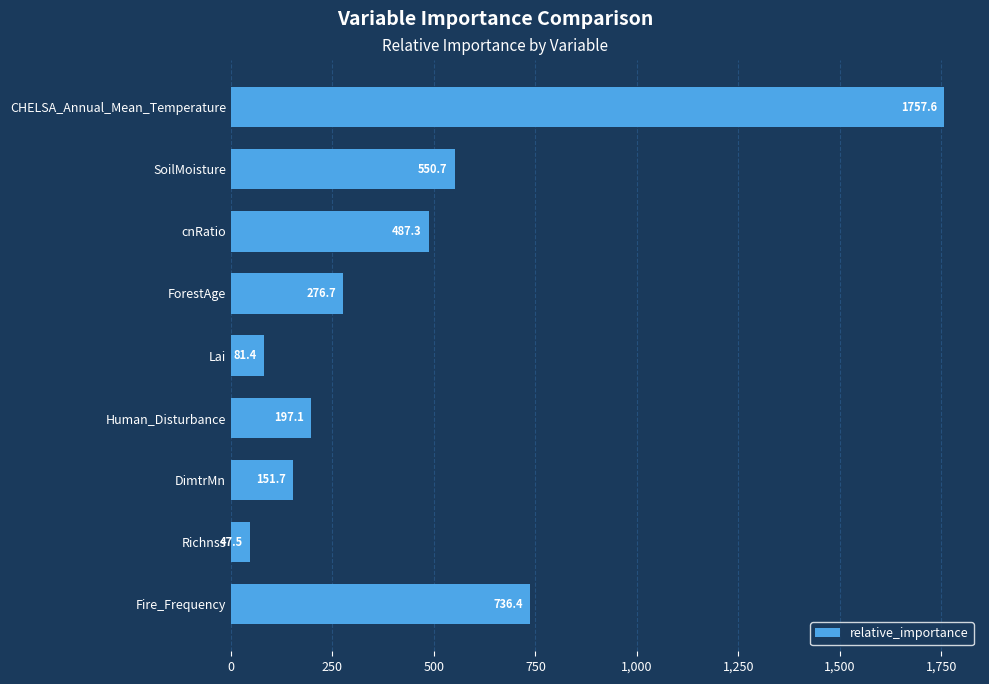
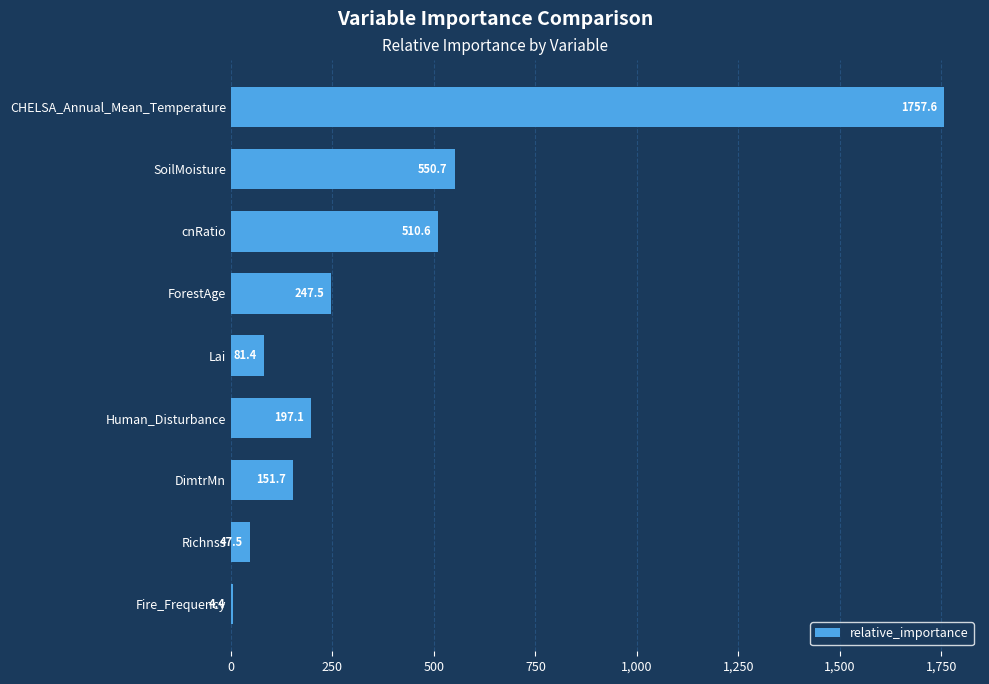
cnRatio: 487.3 -> 510.6
ForestAge: 276.7 -> 247.5
Fire_Frequency: 736.4 -> 4.4
